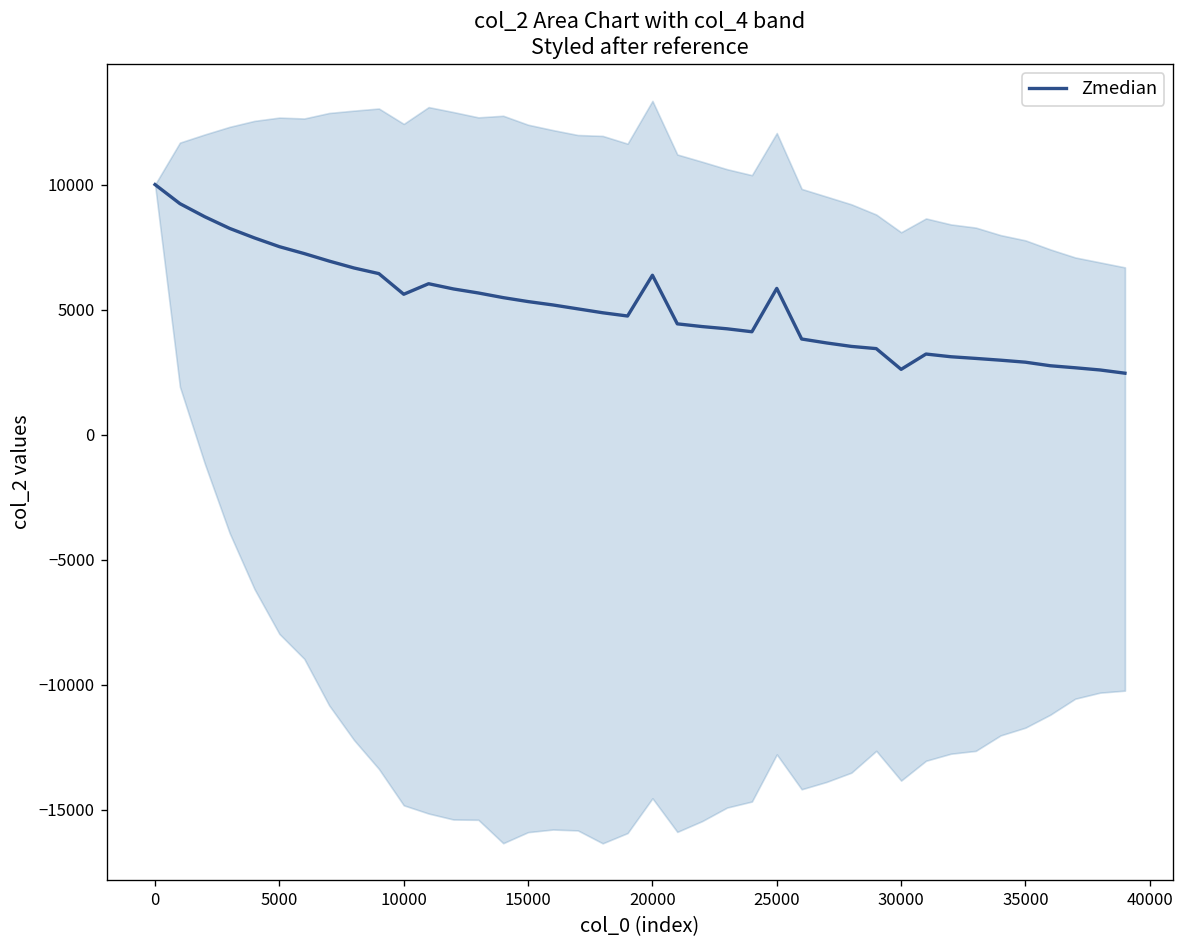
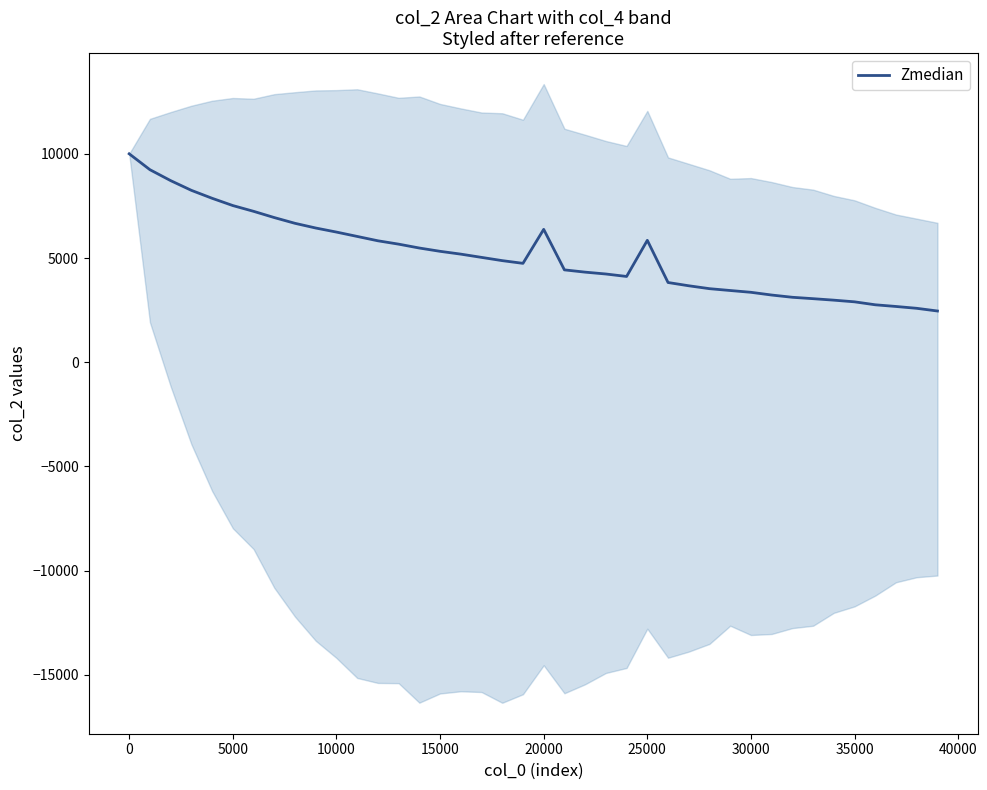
Zmedian, 10000: 5600 -> 6200
Zmedian, 30000: 2600 -> 3400
